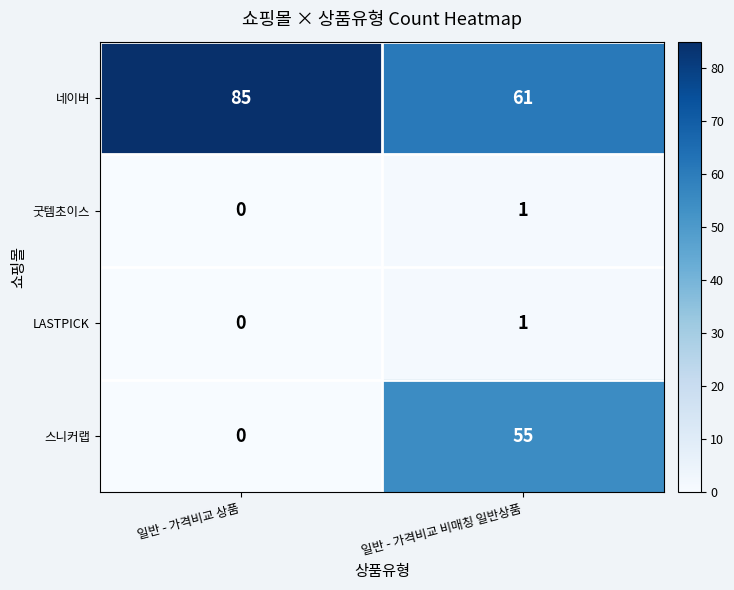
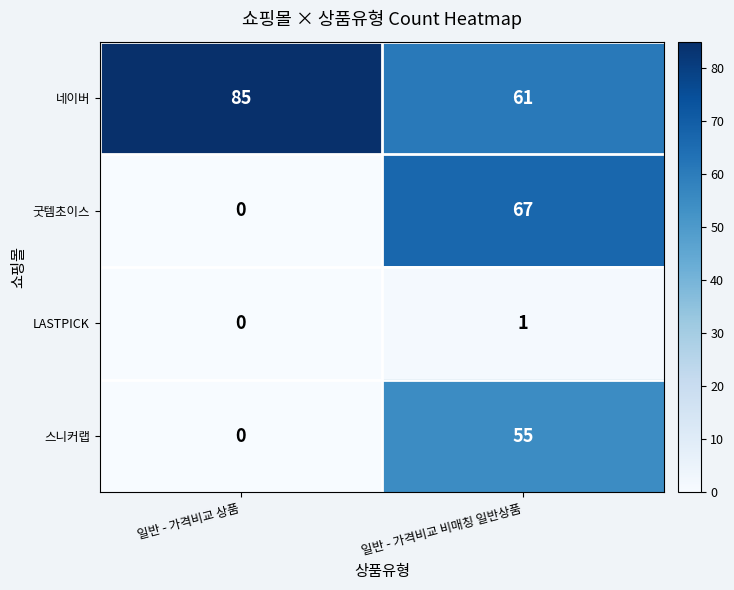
굿템초이스, 일반 - 가격비교 비매칭 일반상품: 1 -> 67
